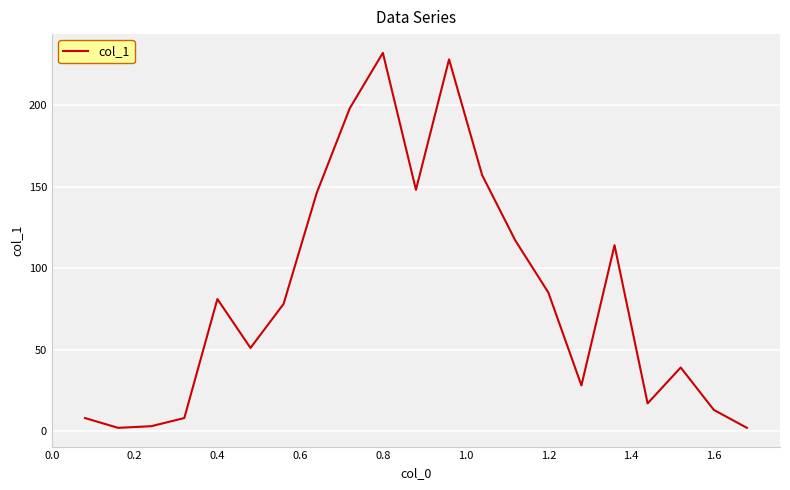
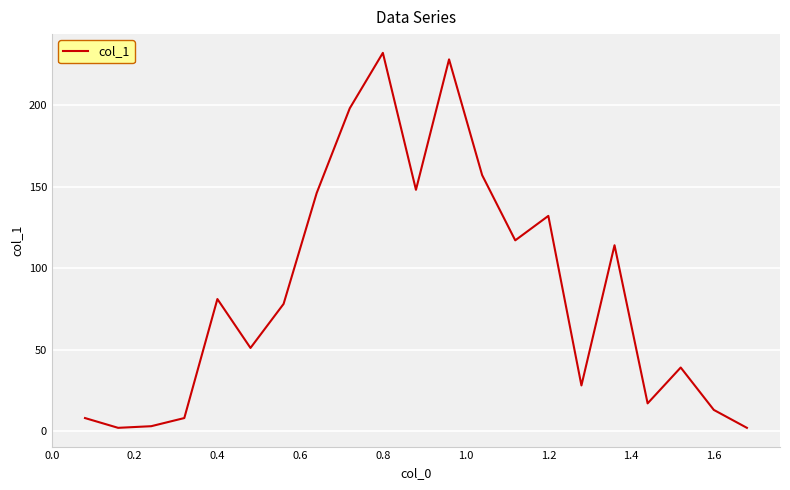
1.2: 85 -> 132
